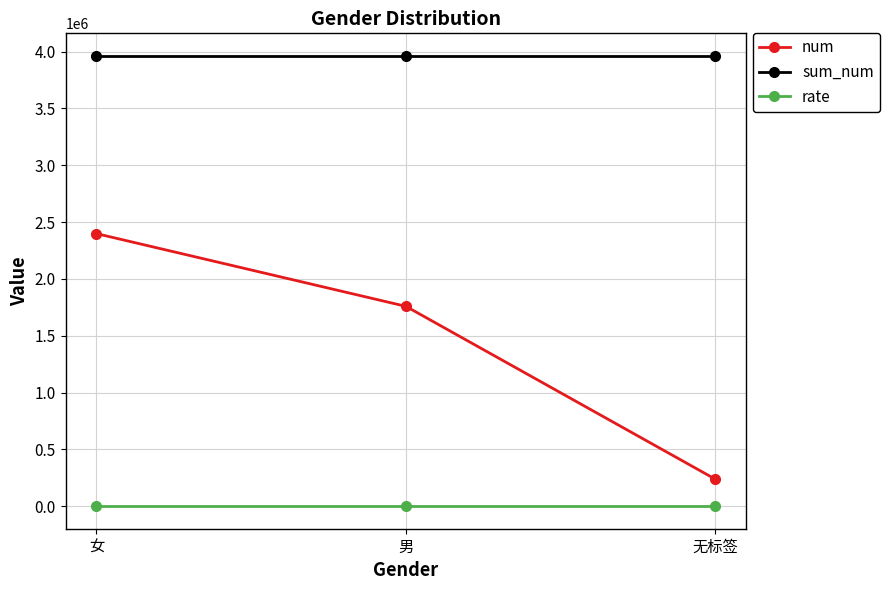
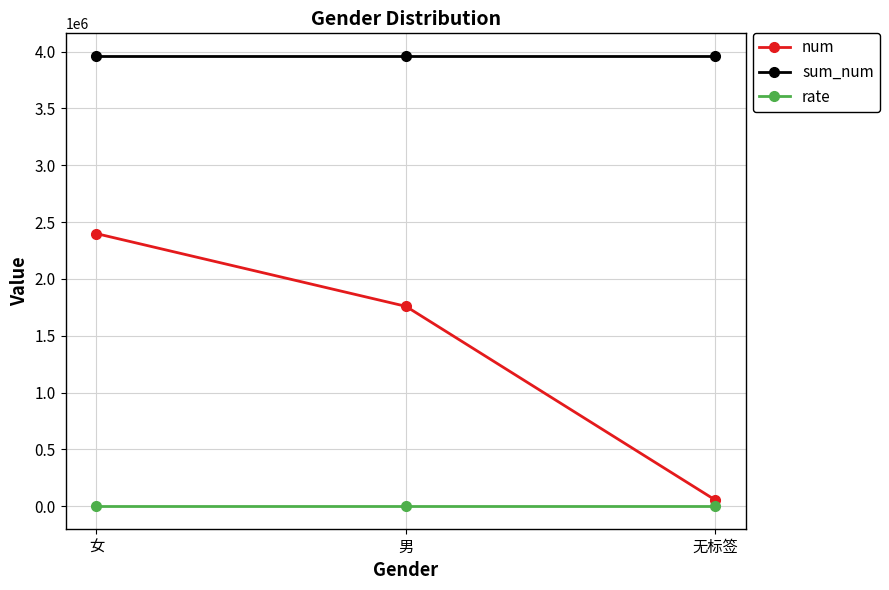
num, 无标签: 240000 -> 50000
